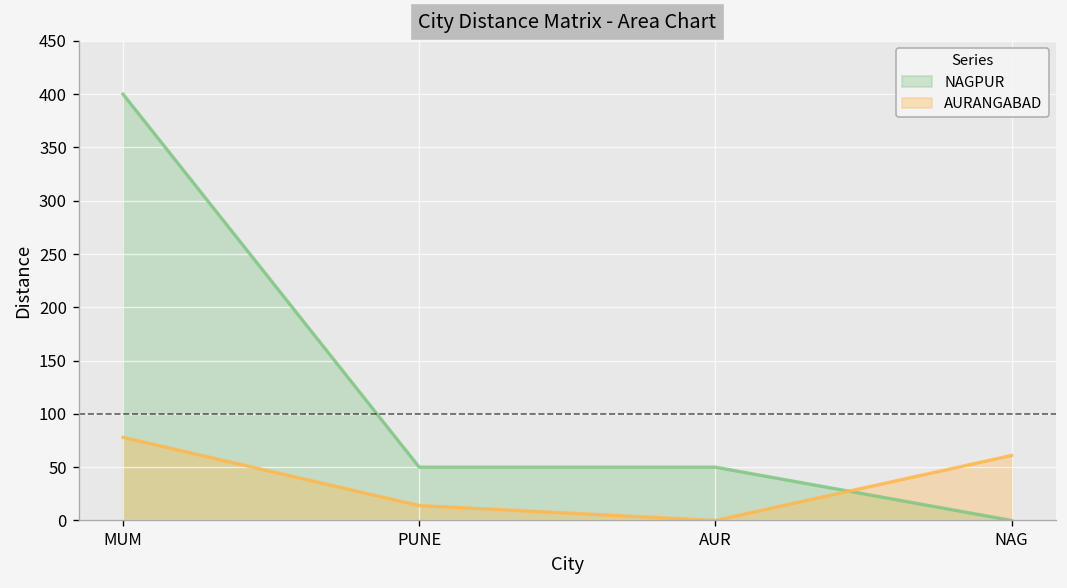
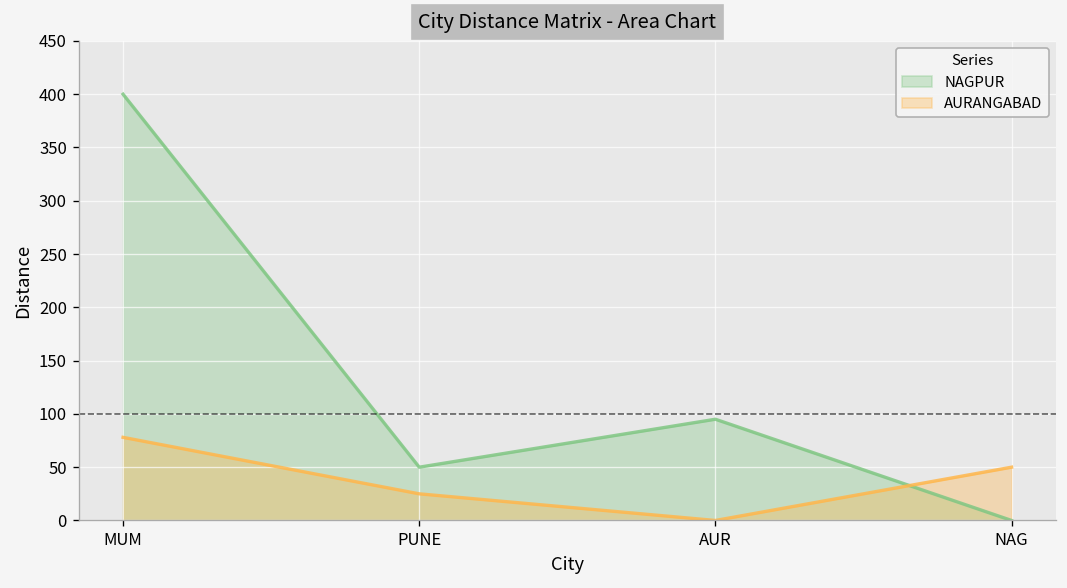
AURANGABAD, PUNE: 10 -> 30
NAGPUR, AUR: 50 -> 100
AURANGABAD, NAG: 60 -> 50
